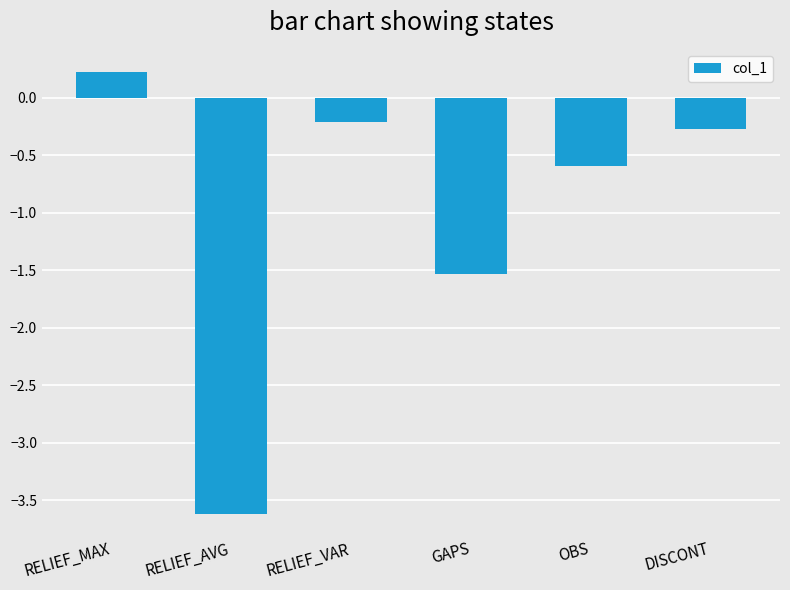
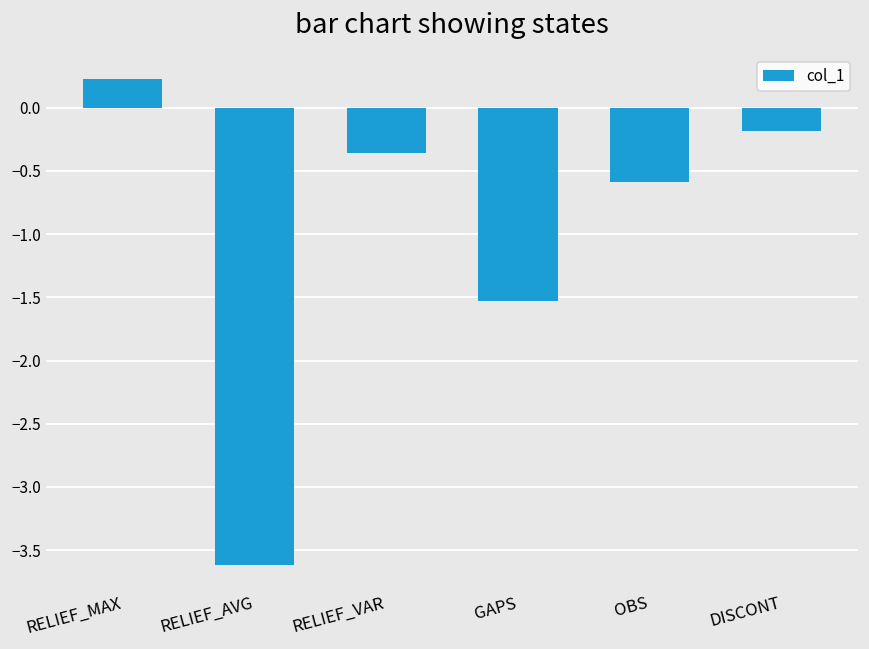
RELIEF_VAR: -0.21 -> -0.36
DISCONT: -0.27 -> -0.18
